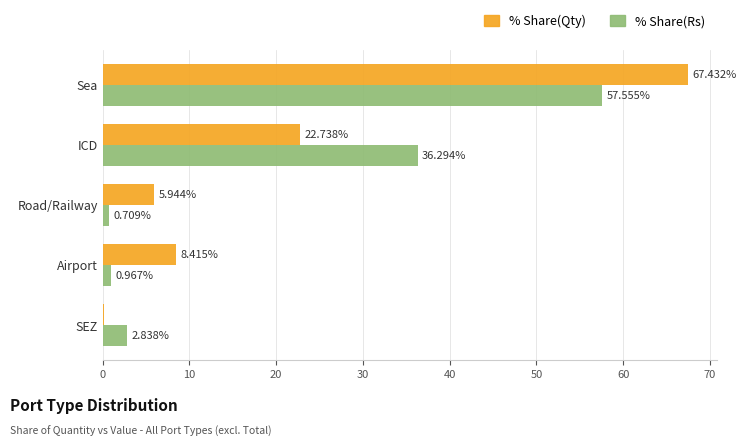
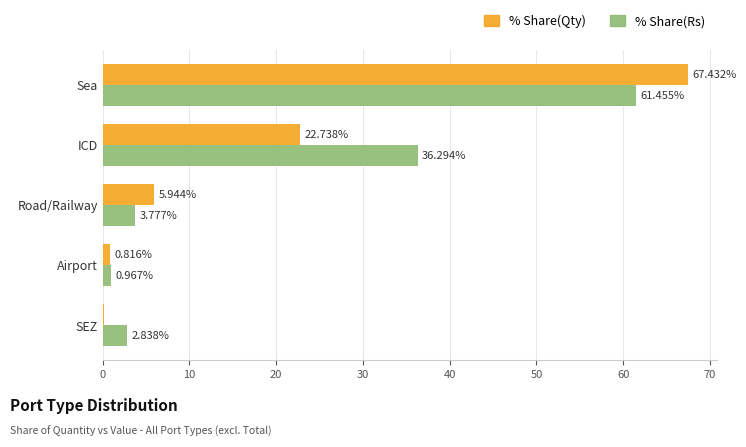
% Share(Rs), Sea: 57.555% -> 61.455%
% Share(Rs), Road/Railway: 0.709% -> 3.777%
% Share(Qty), Airport: 8.415% -> 0.816%
